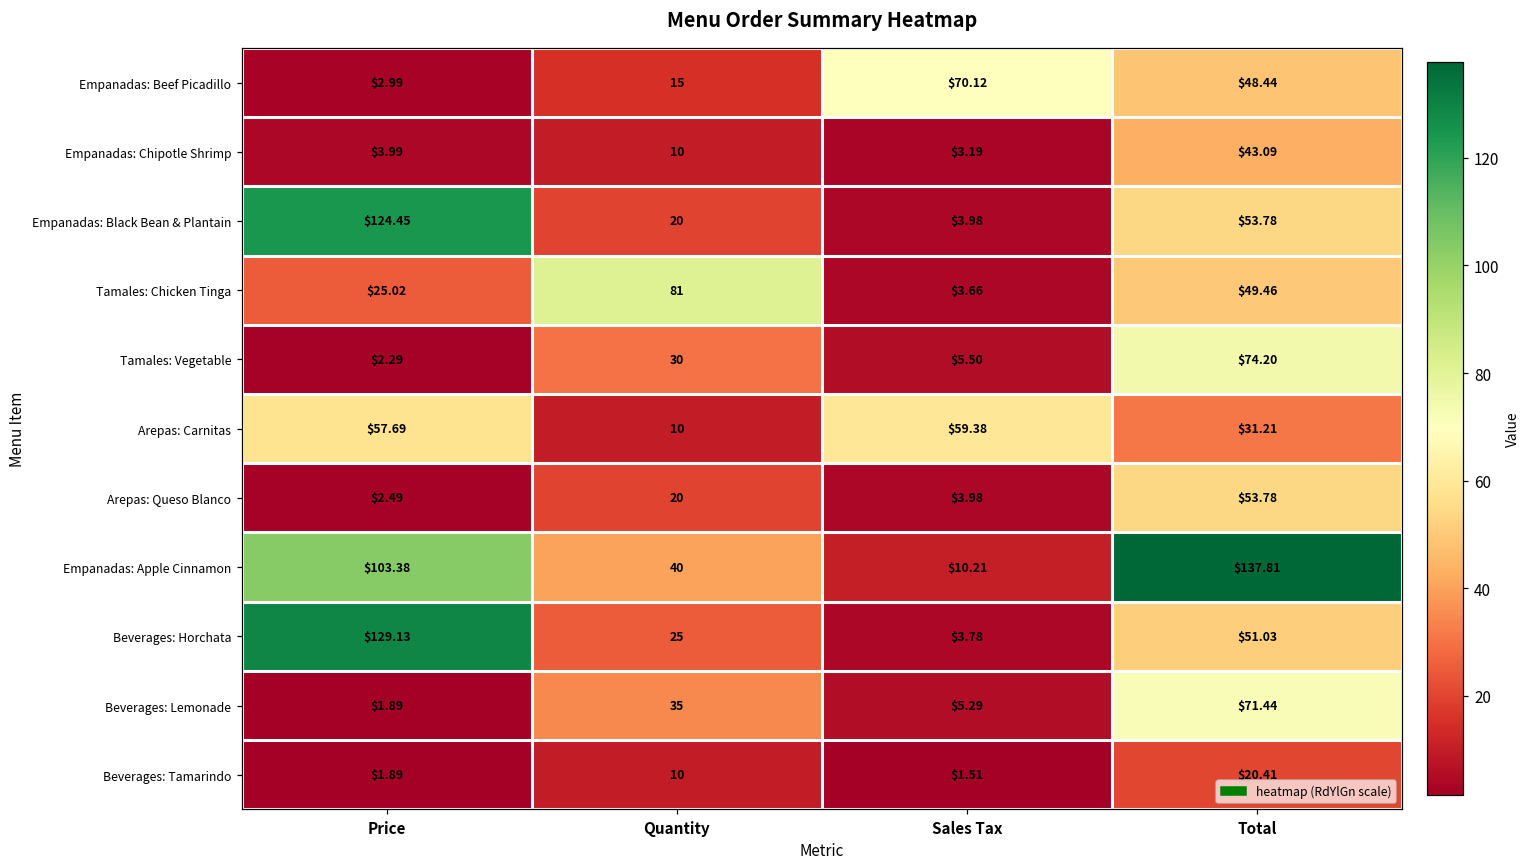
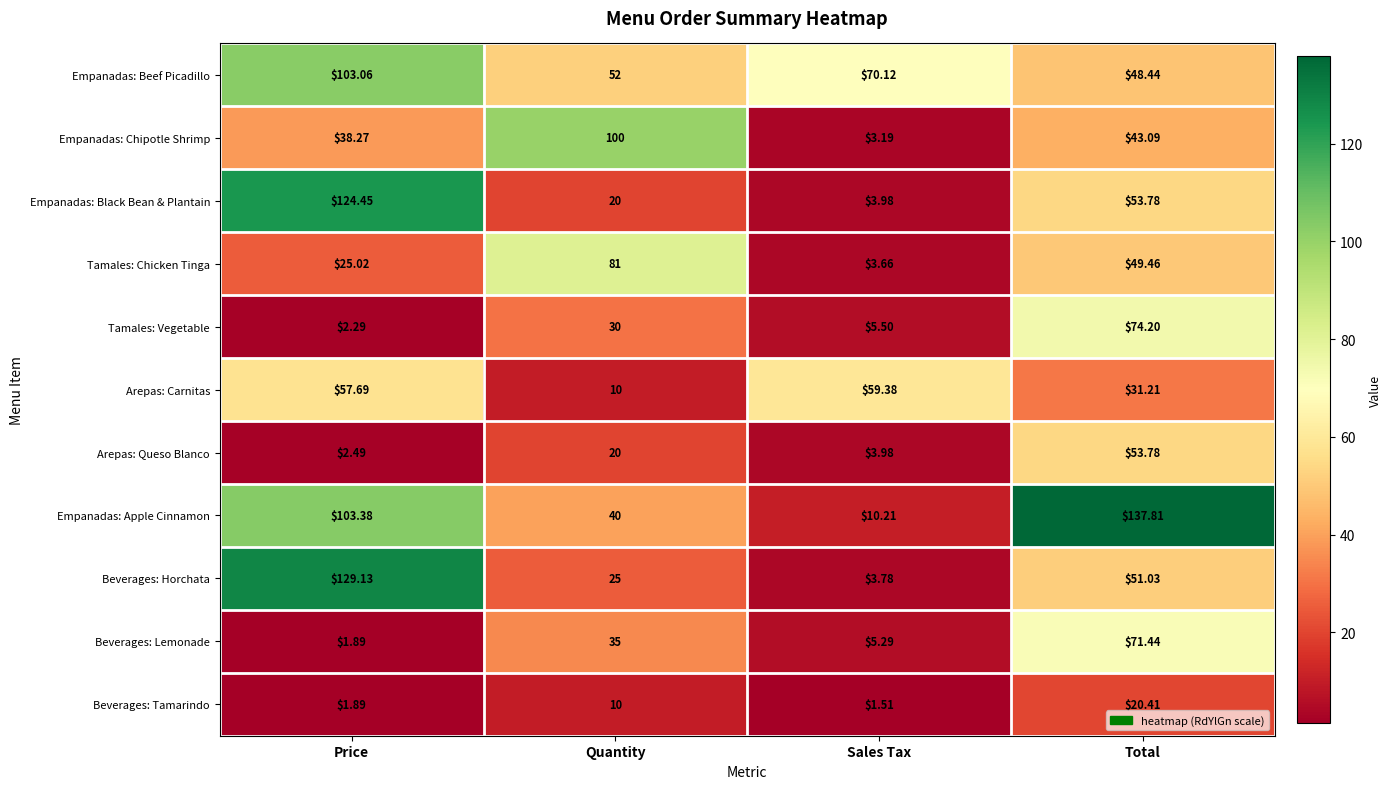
Empanadas: Beef Picadillo, Price: $2.99 -> $103.06
Empanadas: Beef Picadillo, Quantity: 15 -> 52
Empanadas: Chipotle Shrimp, Price: $3.99 -> $38.27
Empanadas: Chipotle Shrimp, Quantity: 10 -> 100
